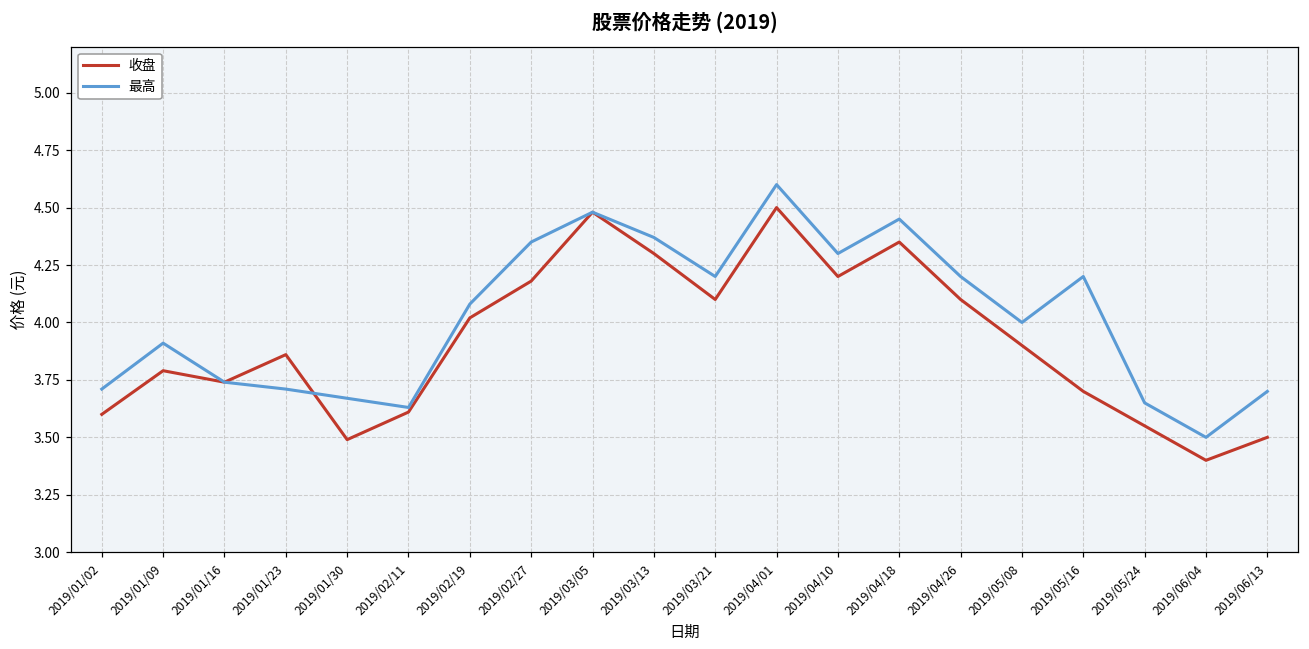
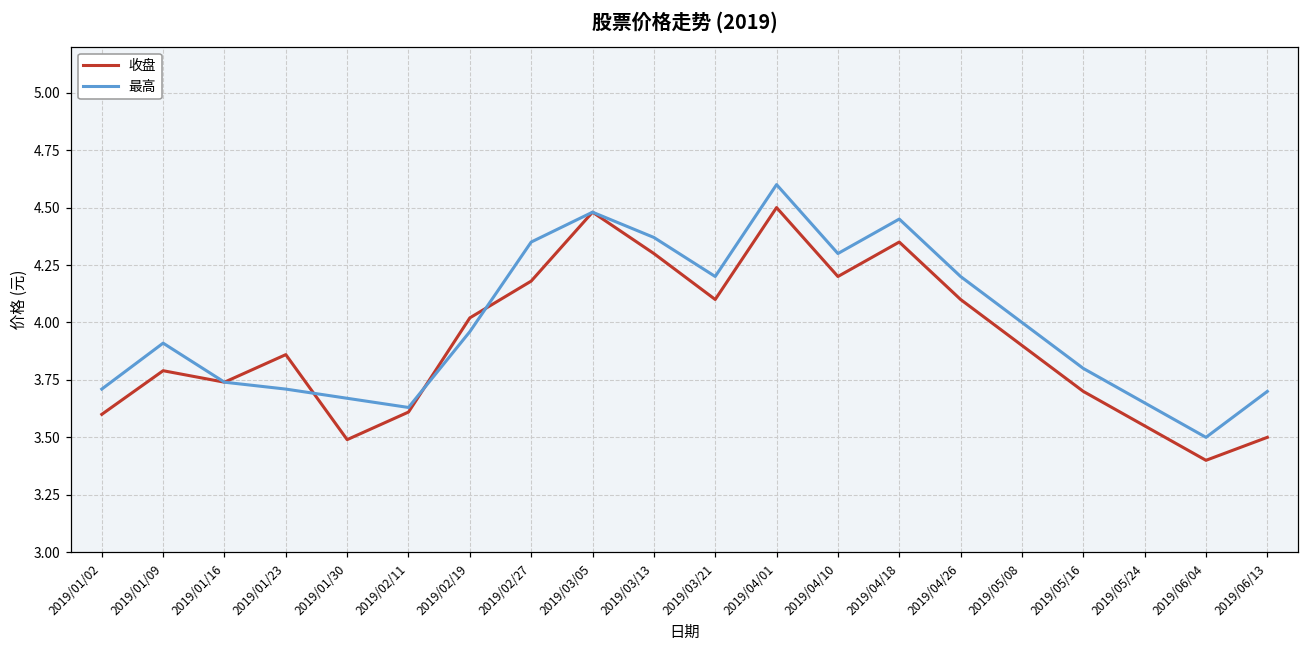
最高, 2019/02/19: 4.08 -> 3.96
最高, 2019/05/16: 4.2 -> 3.8
